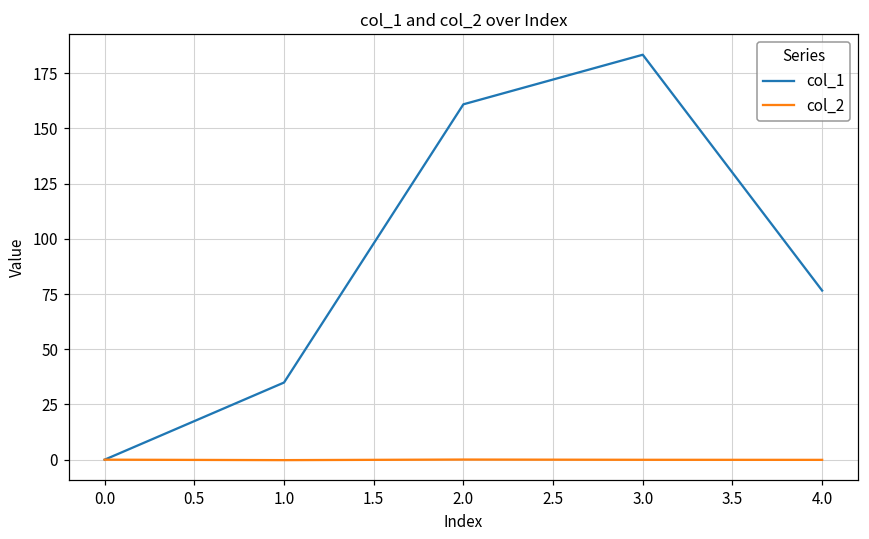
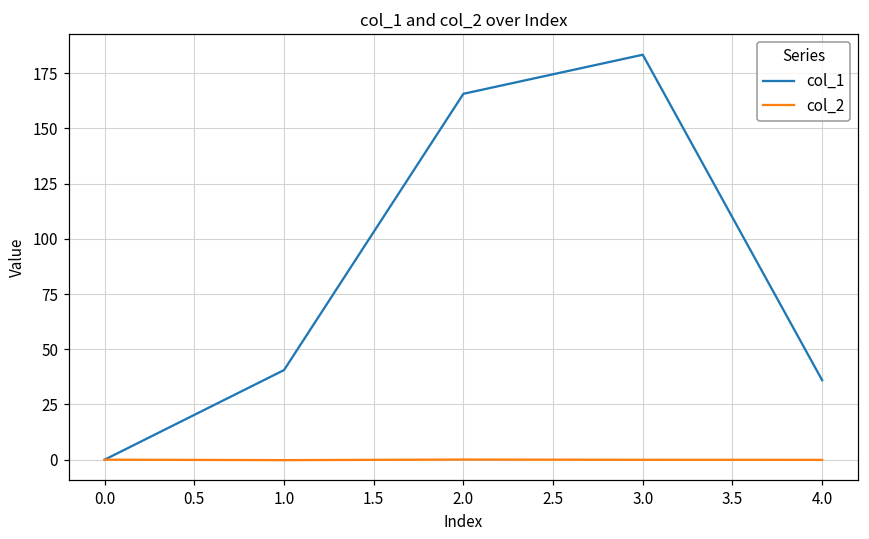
col_1, 1.0: 35 -> 41
col_1, 2.0: 161 -> 166
col_1, 4.0: 77 -> 36
